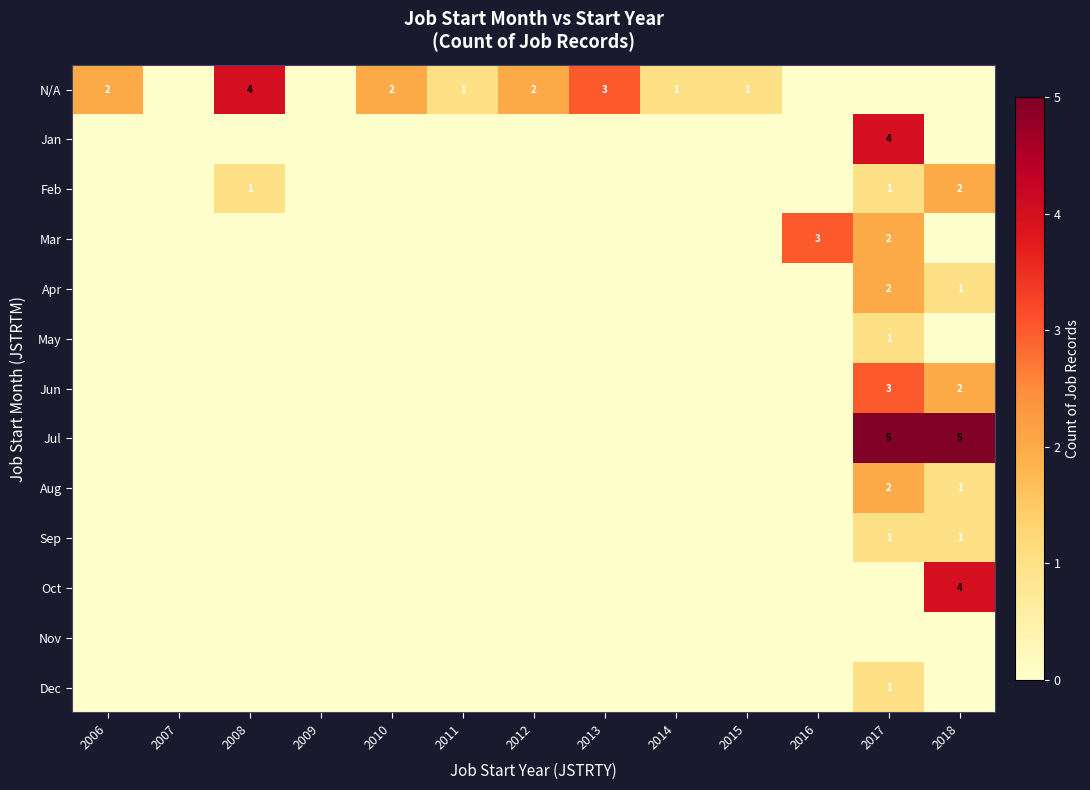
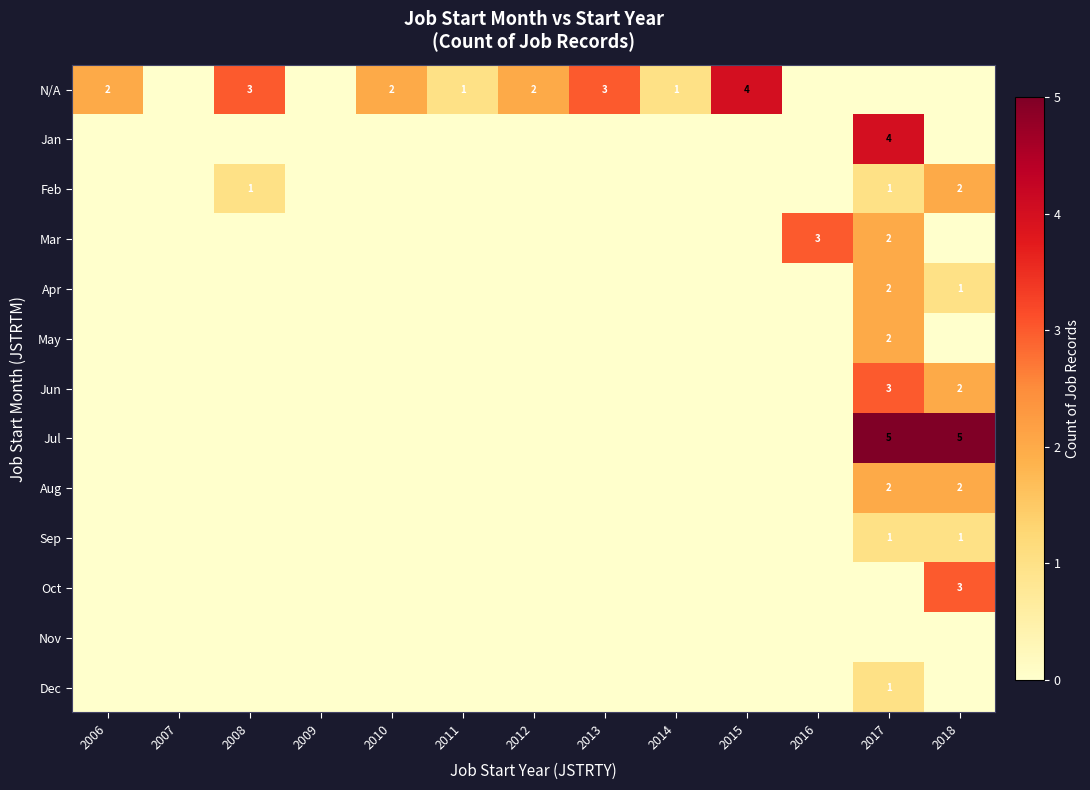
N/A, 2008: 4 -> 3
N/A, 2015: 1 -> 4
May, 2017: 1 -> 2
Aug, 2018: 1 -> 2
Oct, 2018: 4 -> 3
